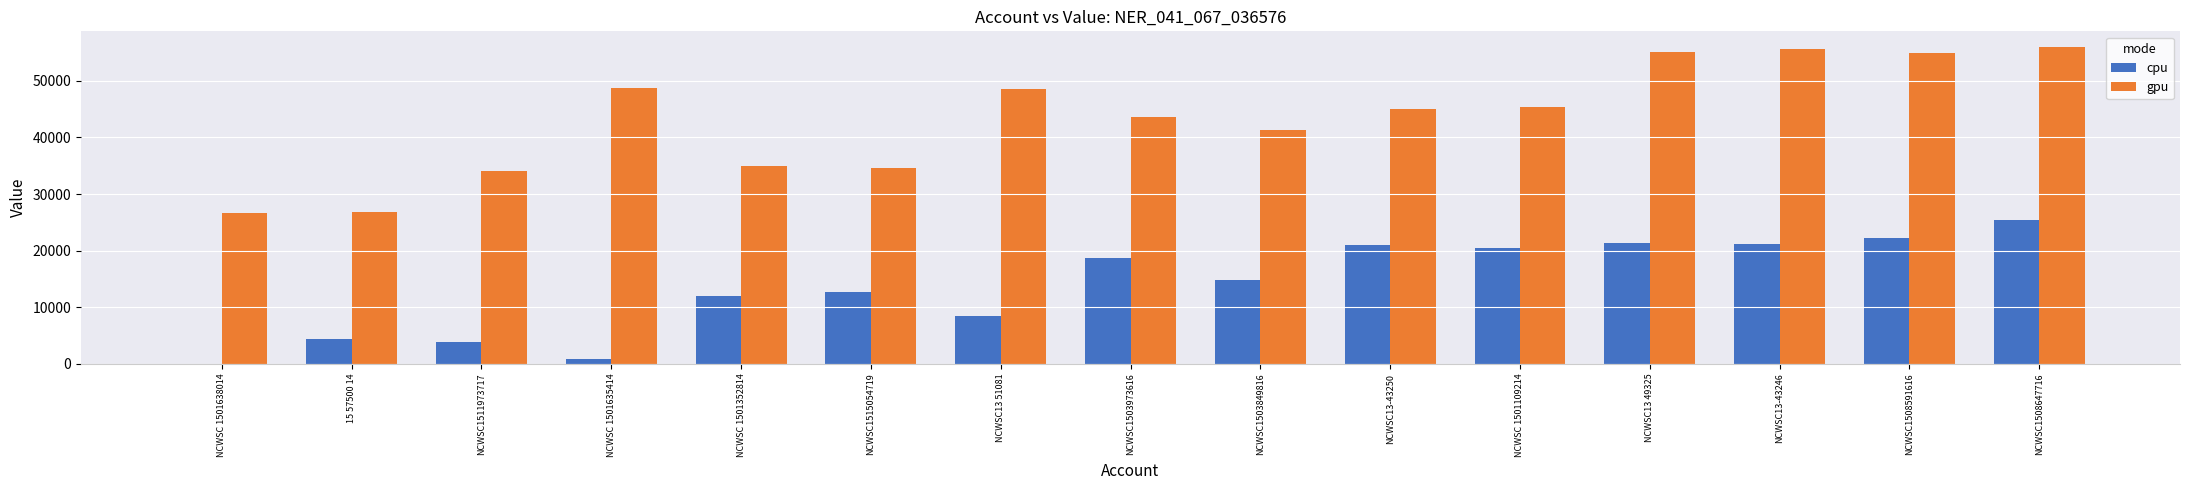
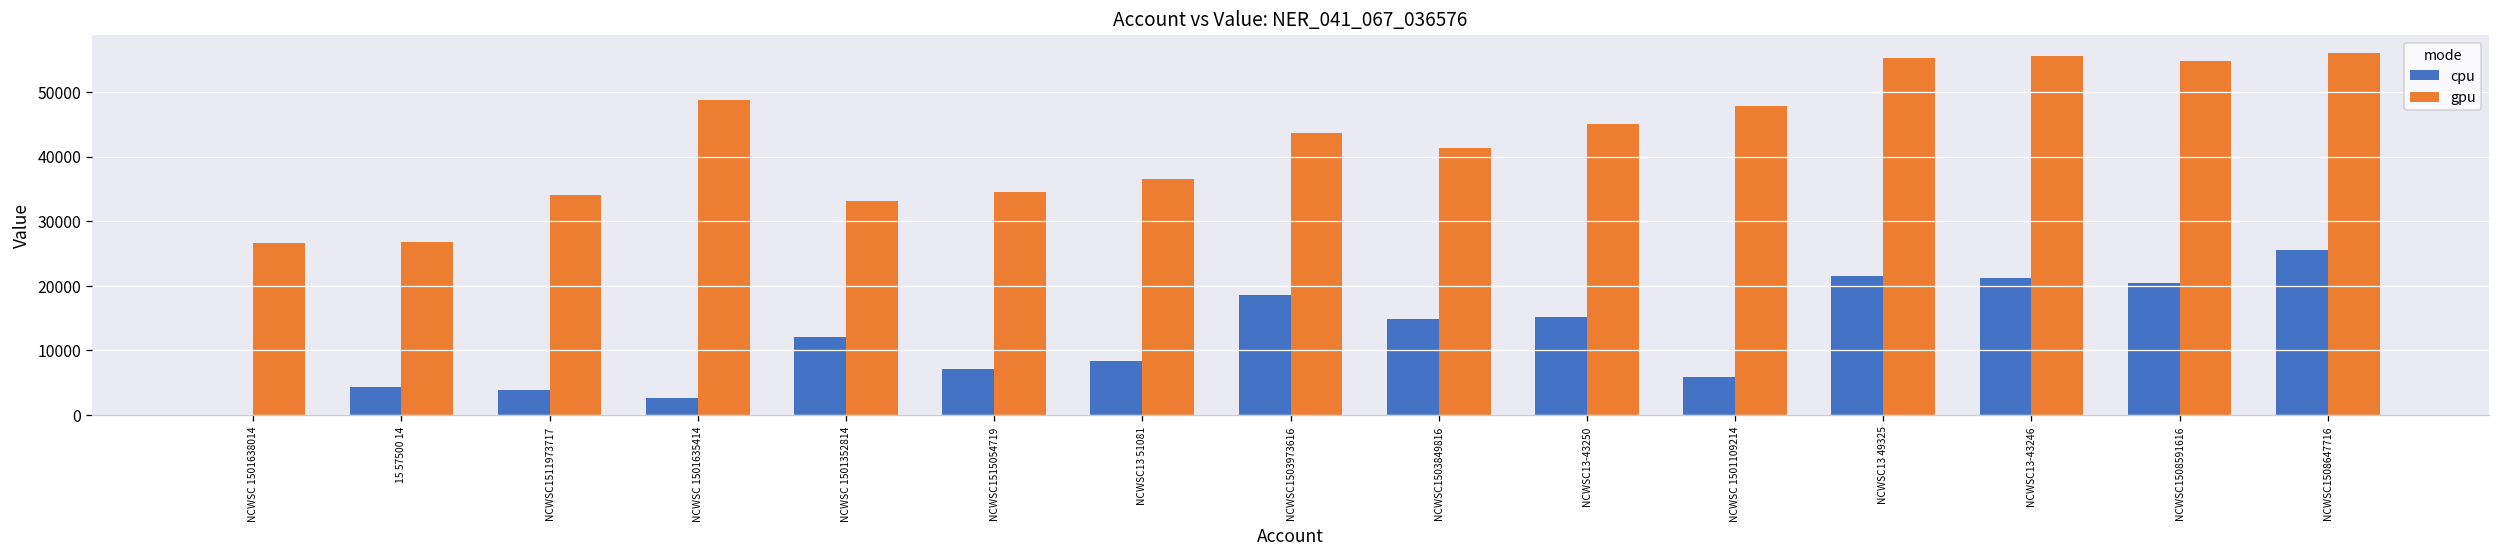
cpu, NCWSC 1501635414: 1000 -> 3000
gpu, NCWSC 1501352814: 35000 -> 33000
cpu, NCWSC1515054719: 13000 -> 7000
gpu, NCWSC13 51081: 49000 -> 36000
cpu, NCWSC13-43250: 21000 -> 15000
cpu, NCWSC 1501109214: 20000 -> 6000
gpu, NCWSC 1501109214: 45000 -> 48000
cpu, NCWSC1508591616: 22000 -> 20000
